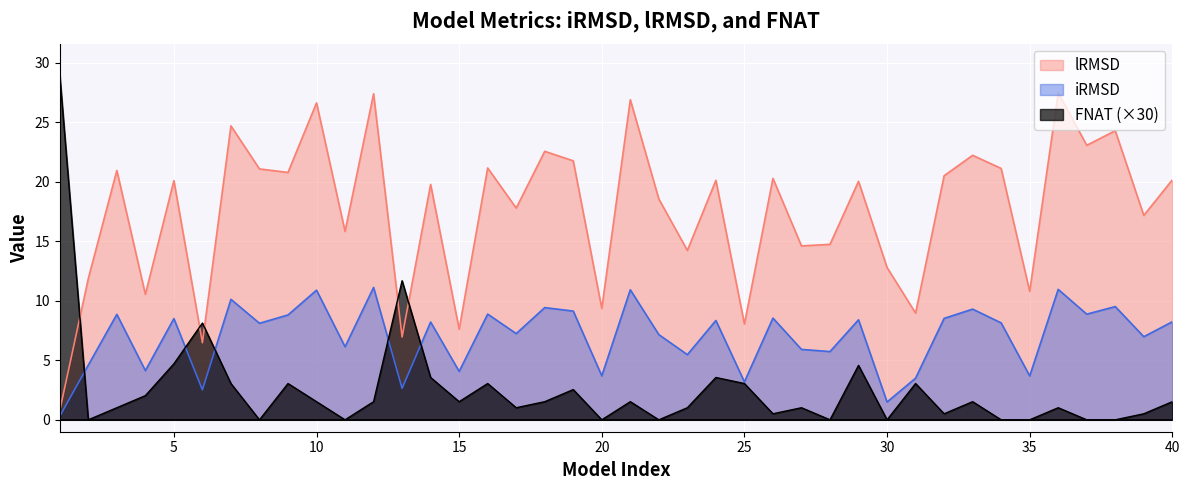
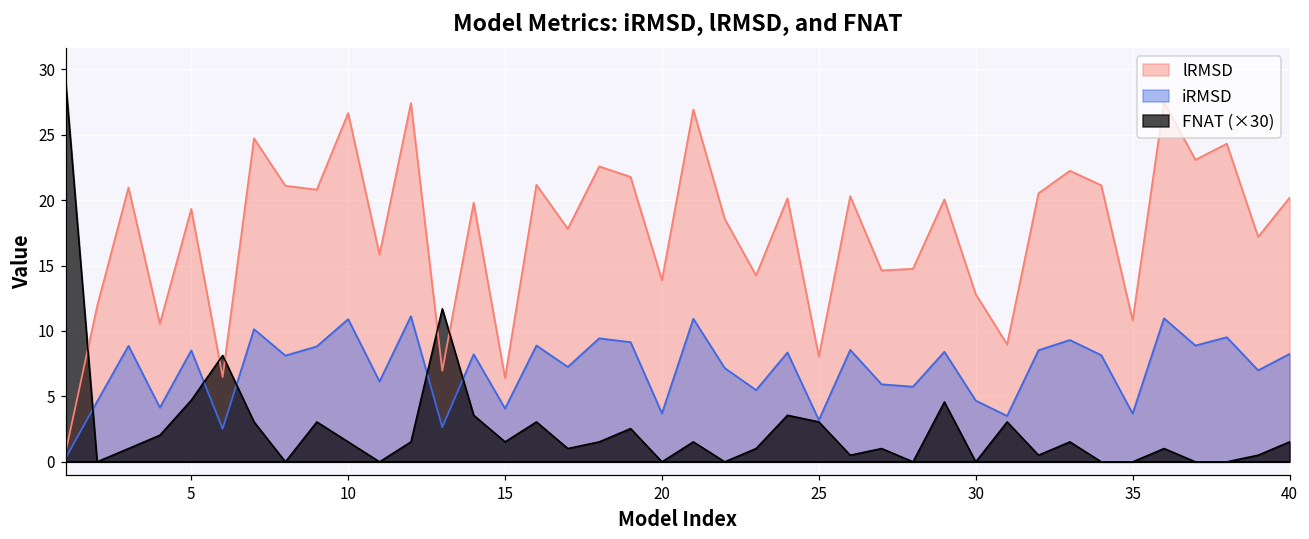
lRMSD, 5: 20.1 -> 19.3
lRMSD, 15: 7.6 -> 6.4
lRMSD, 20: 9.4 -> 13.9
iRMSD, 30: 1.5 -> 4.7
